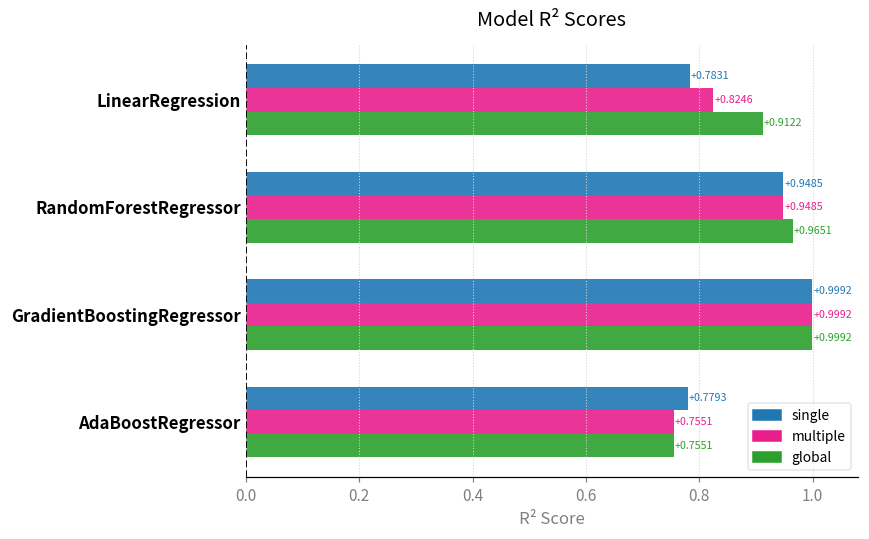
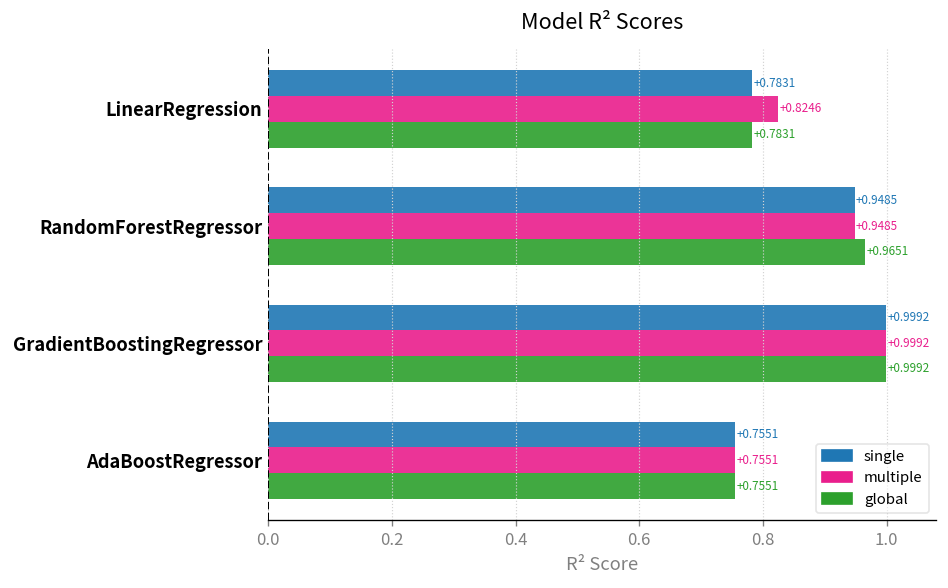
global, LinearRegression: +0.9122 -> +0.7831
single, AdaBoostRegressor: +0.7793 -> +0.7551
